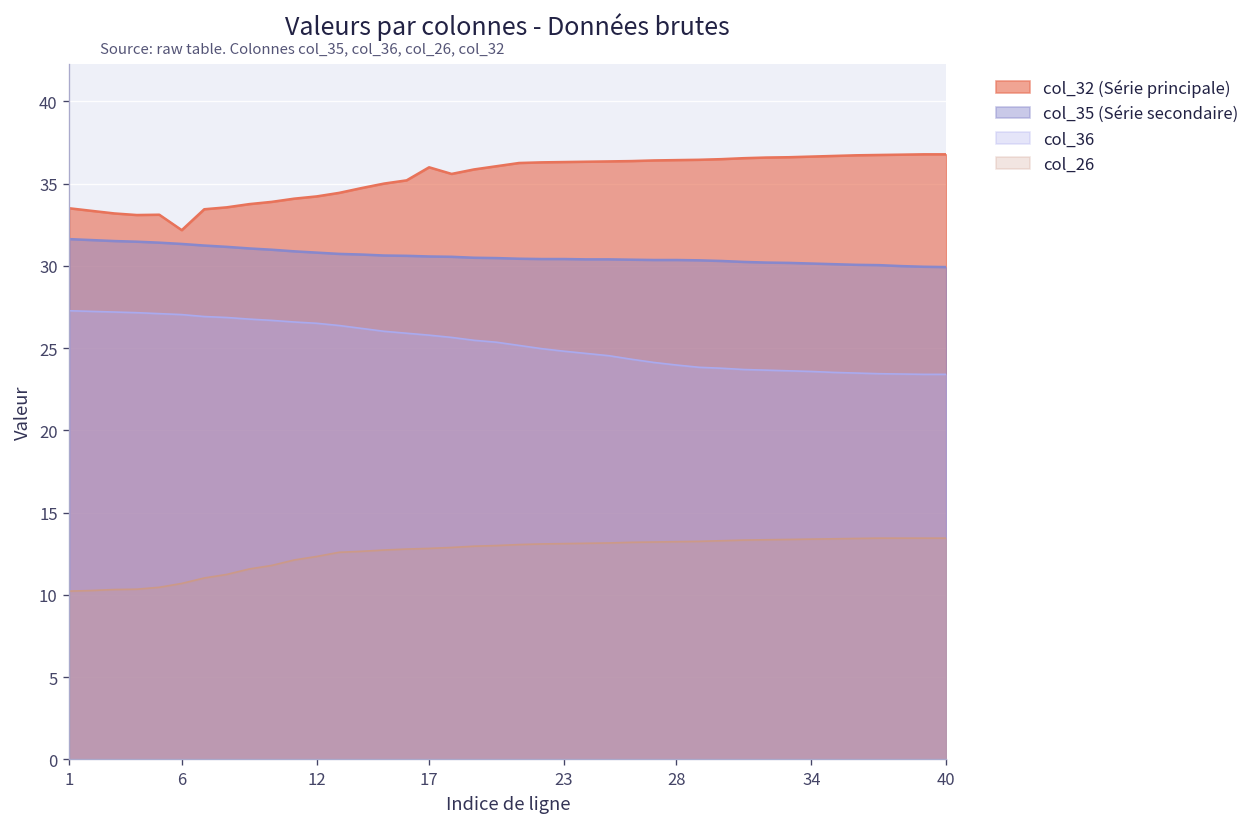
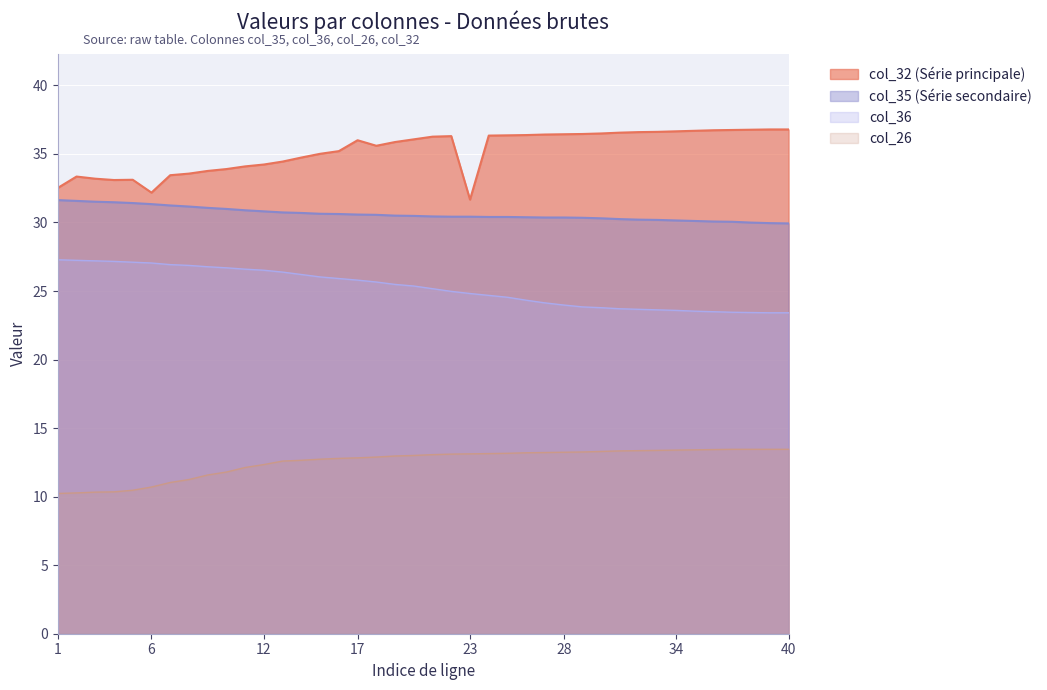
col_32 (Série principale), 1: 33.5 -> 32.5
col_32 (Série principale), 23: 36.3 -> 31.7
